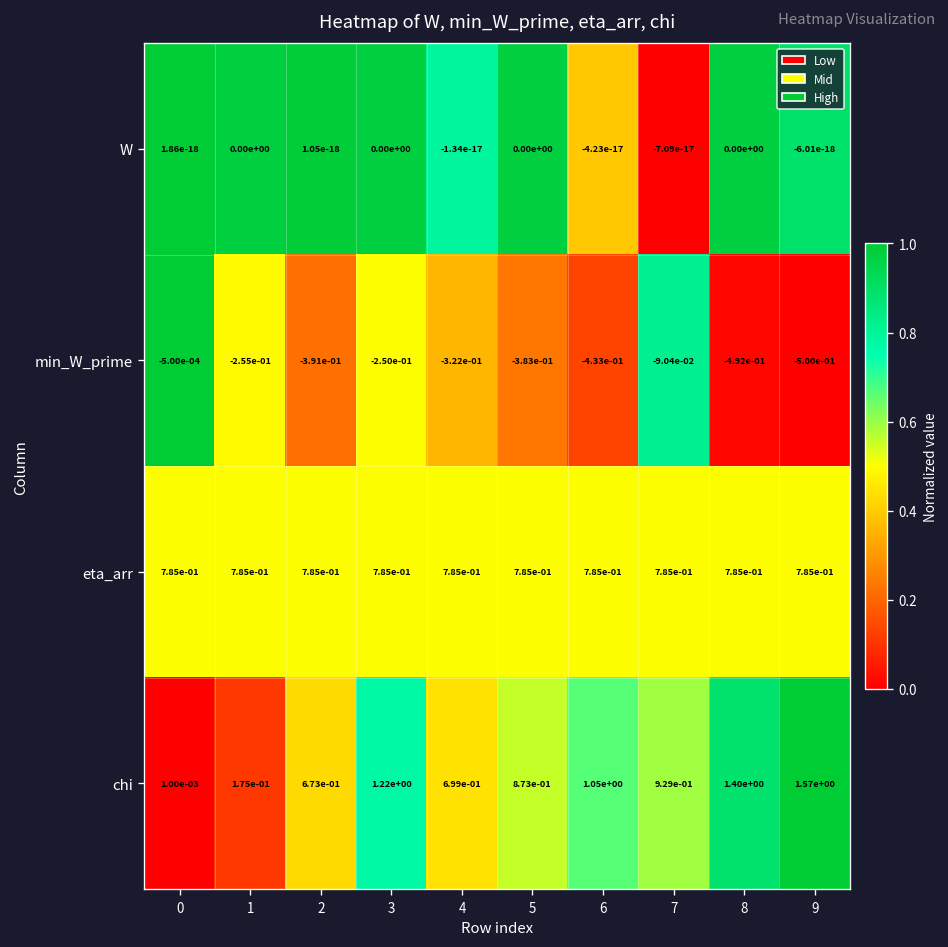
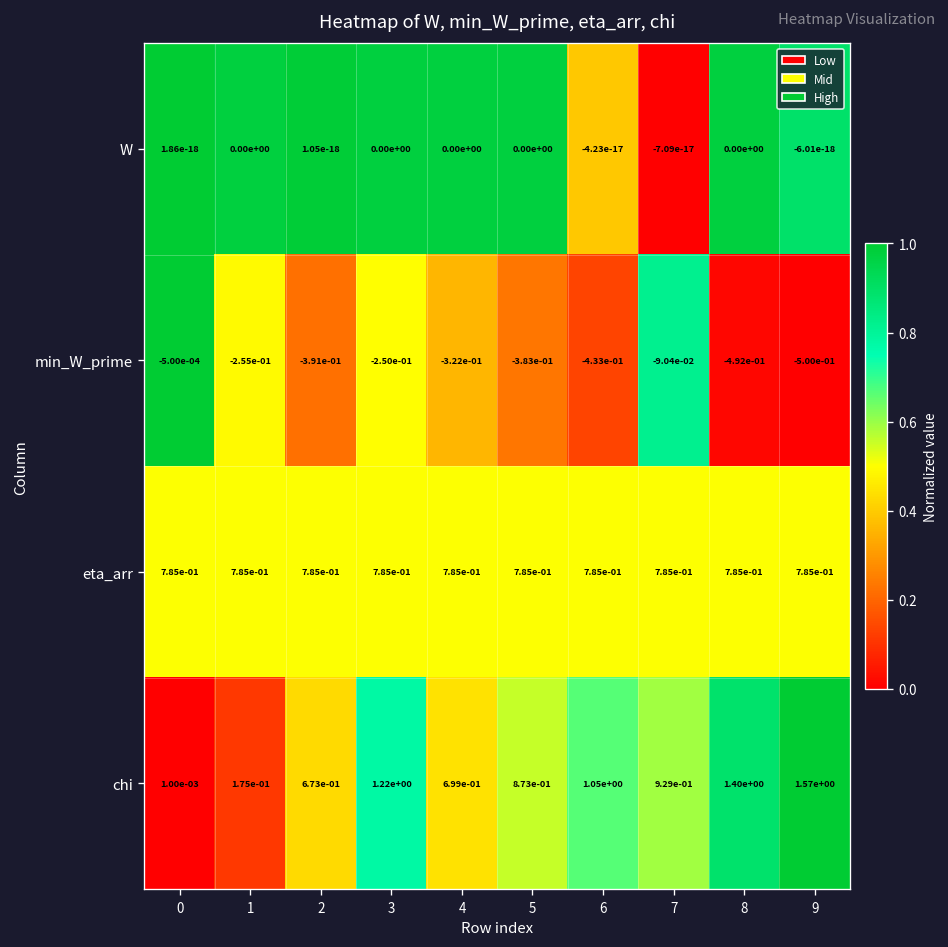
W, 4: -1.34e-17 -> 0.00e+00
